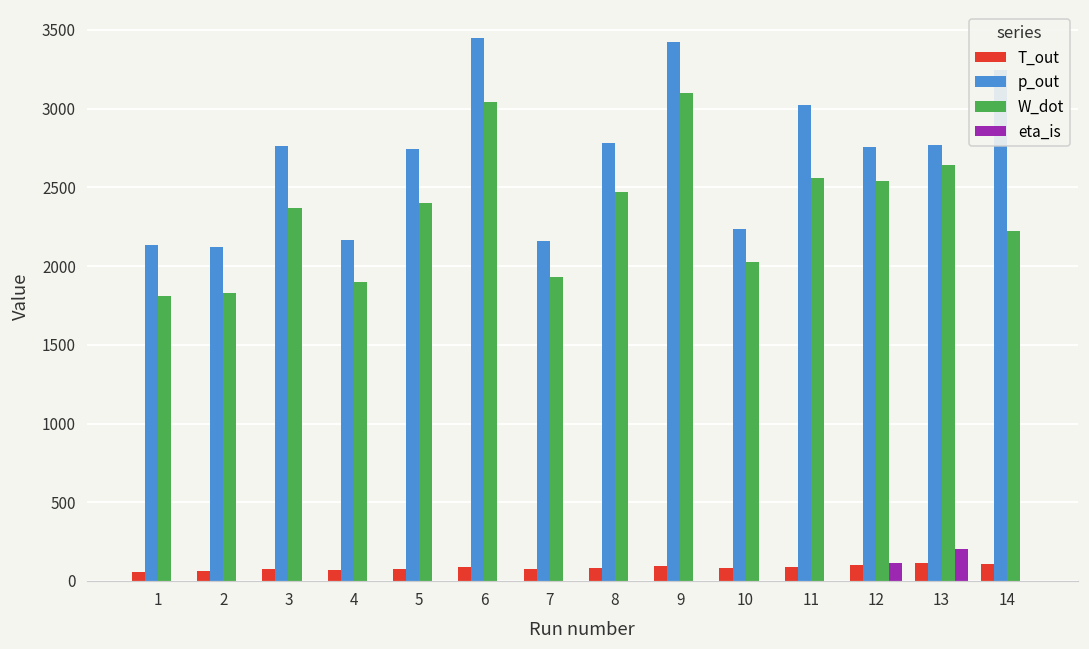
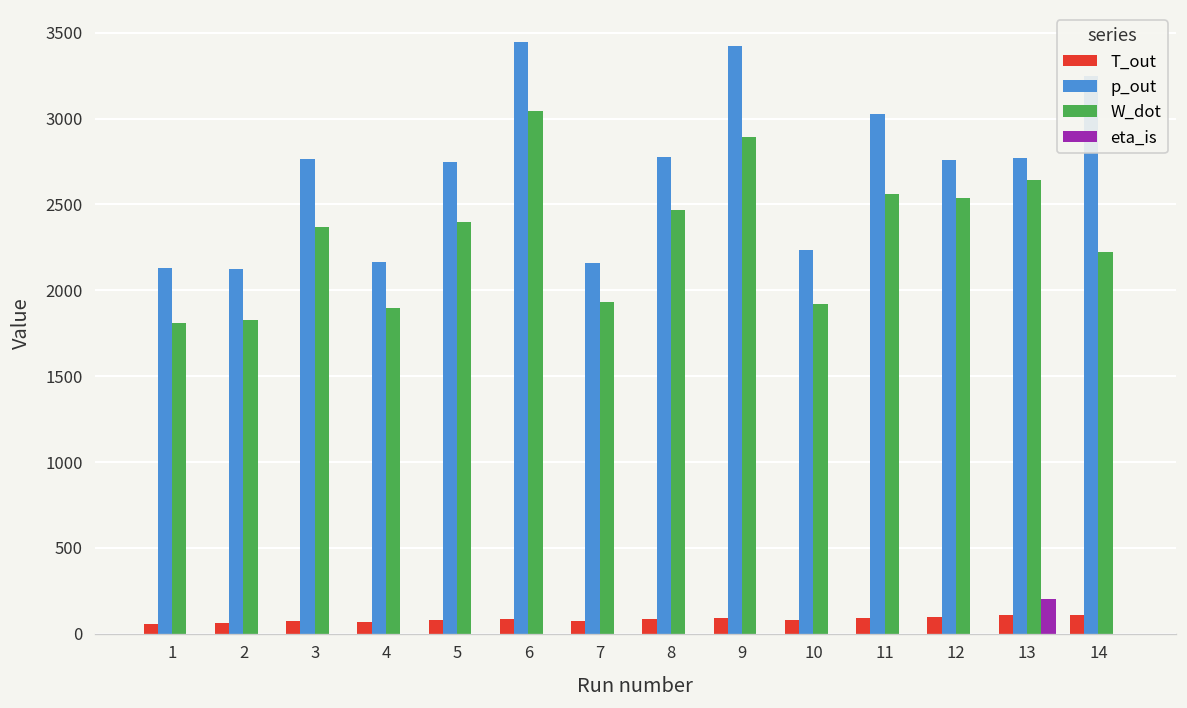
W_dot, 9: 3100 -> 2890
W_dot, 10: 2020 -> 1920
eta_is, 12: 110 -> 0
